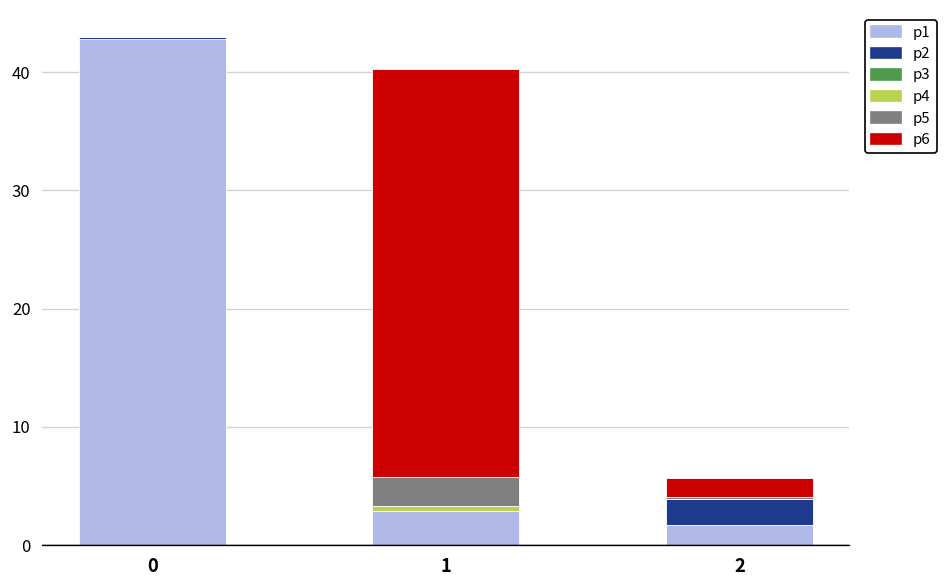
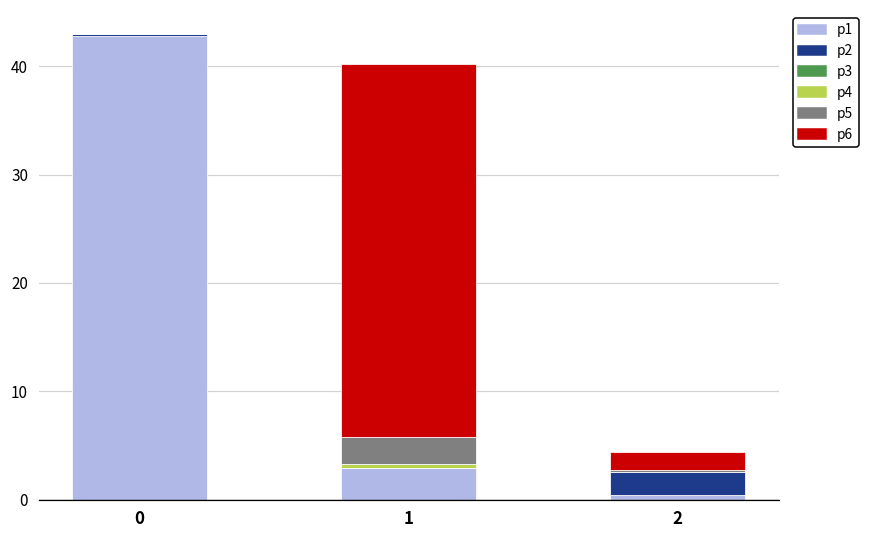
p1, 2: 2 -> 0
